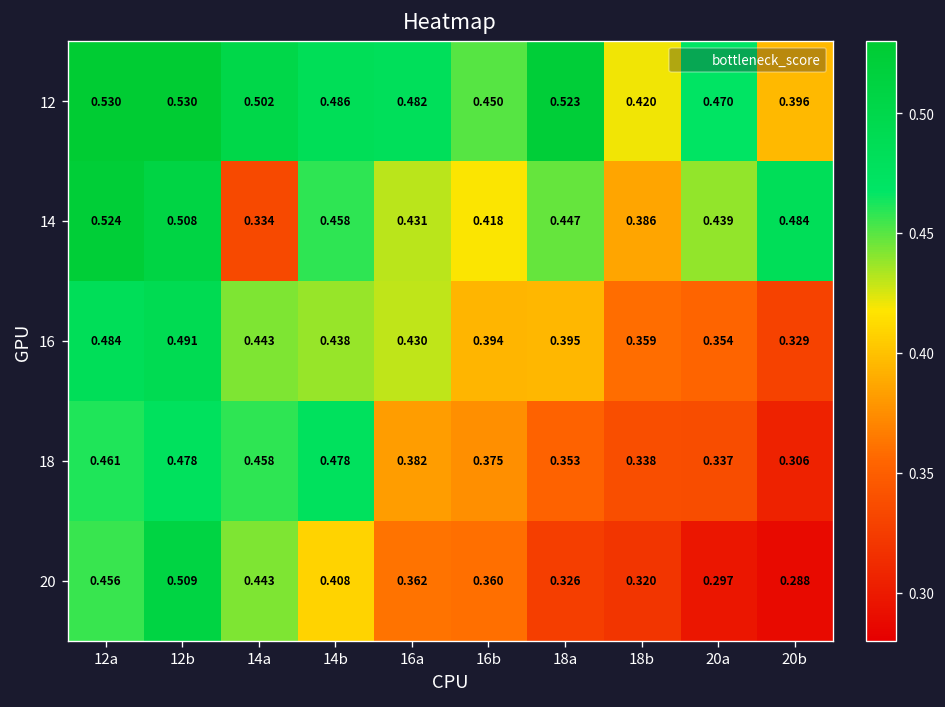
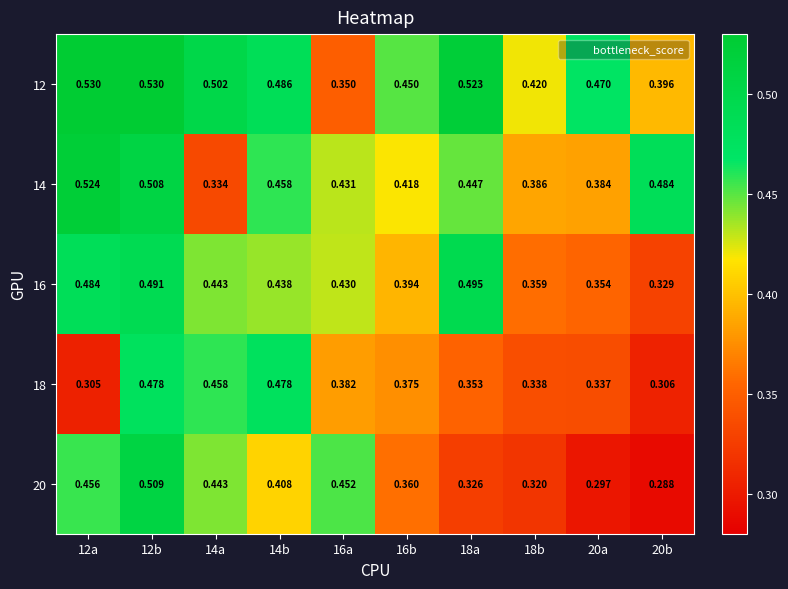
12, 16a: 0.482 -> 0.350
14, 20a: 0.439 -> 0.384
16, 18a: 0.395 -> 0.495
18, 12a: 0.461 -> 0.305
20, 16a: 0.362 -> 0.452
